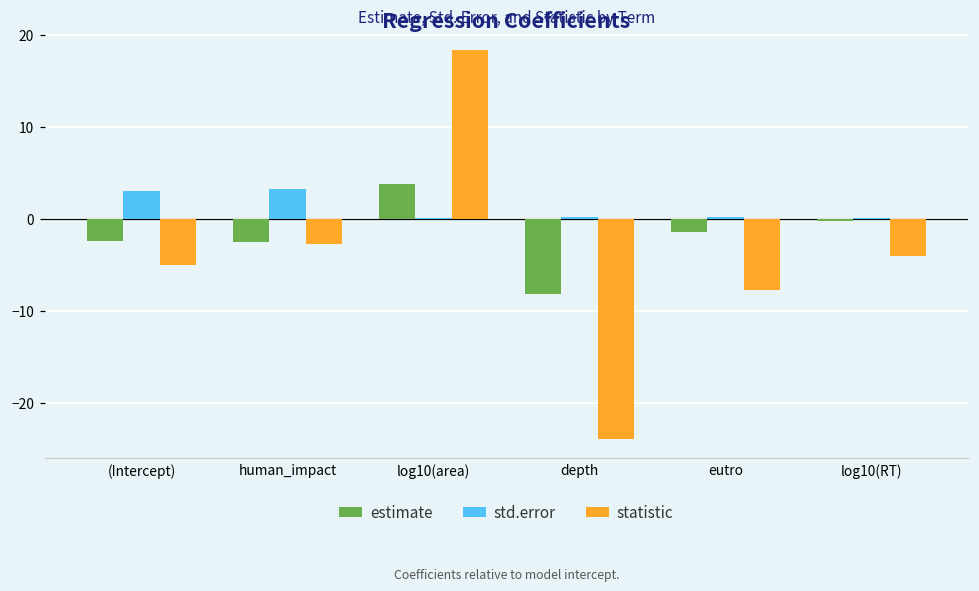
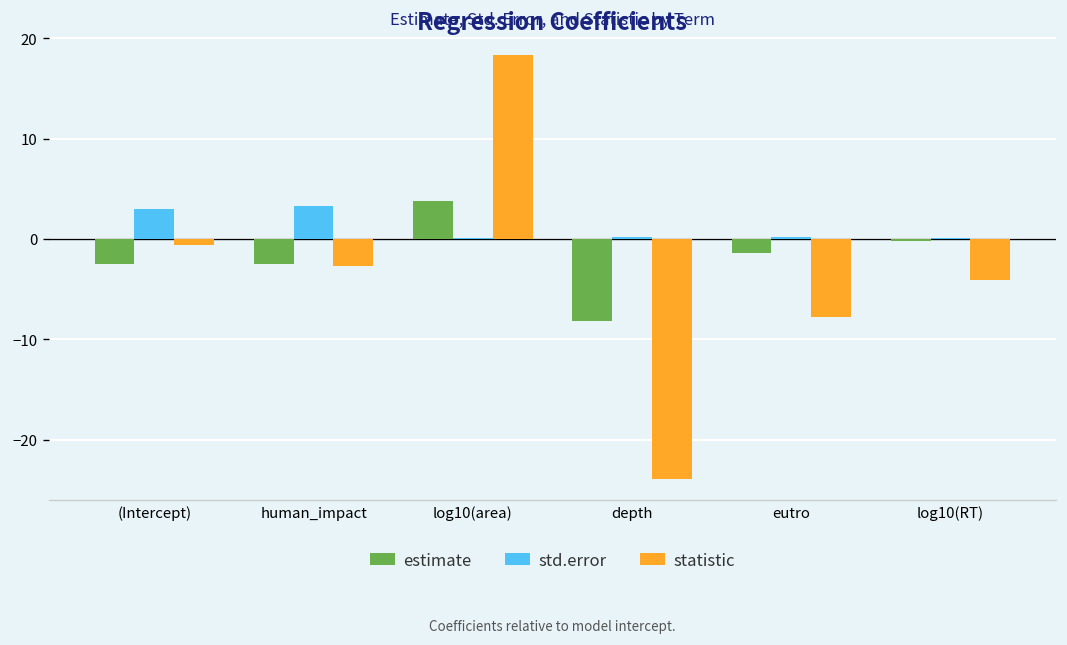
statistic, (Intercept): -5 -> -1
